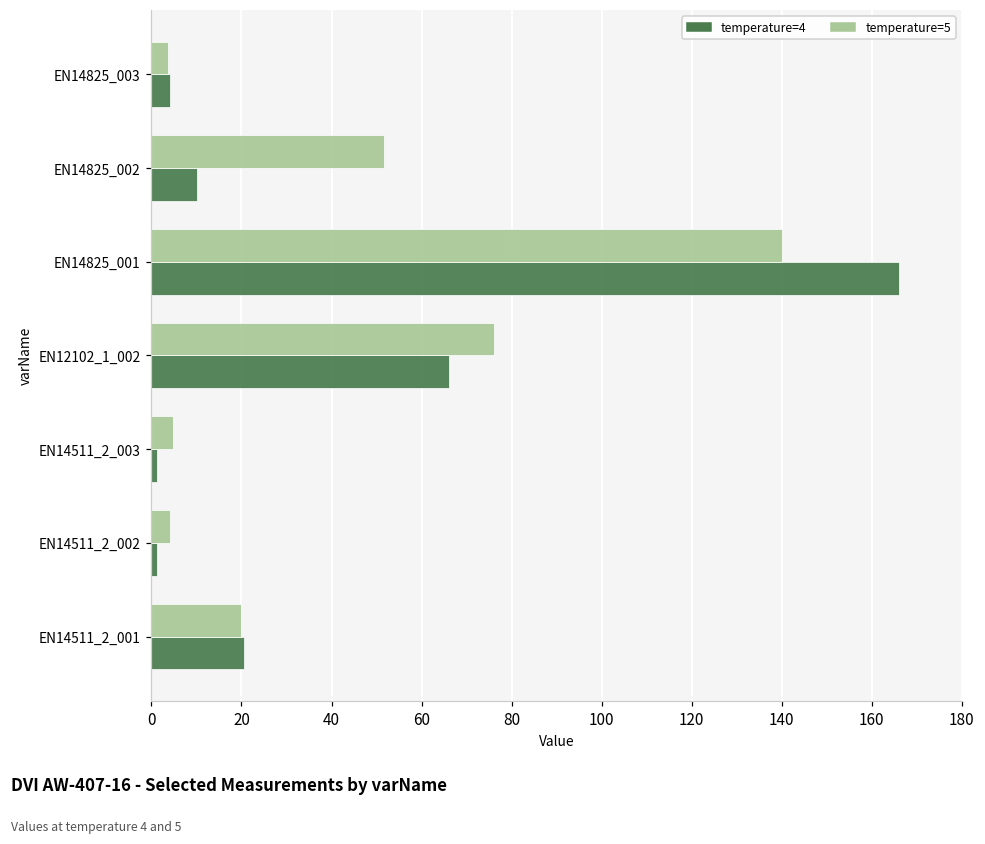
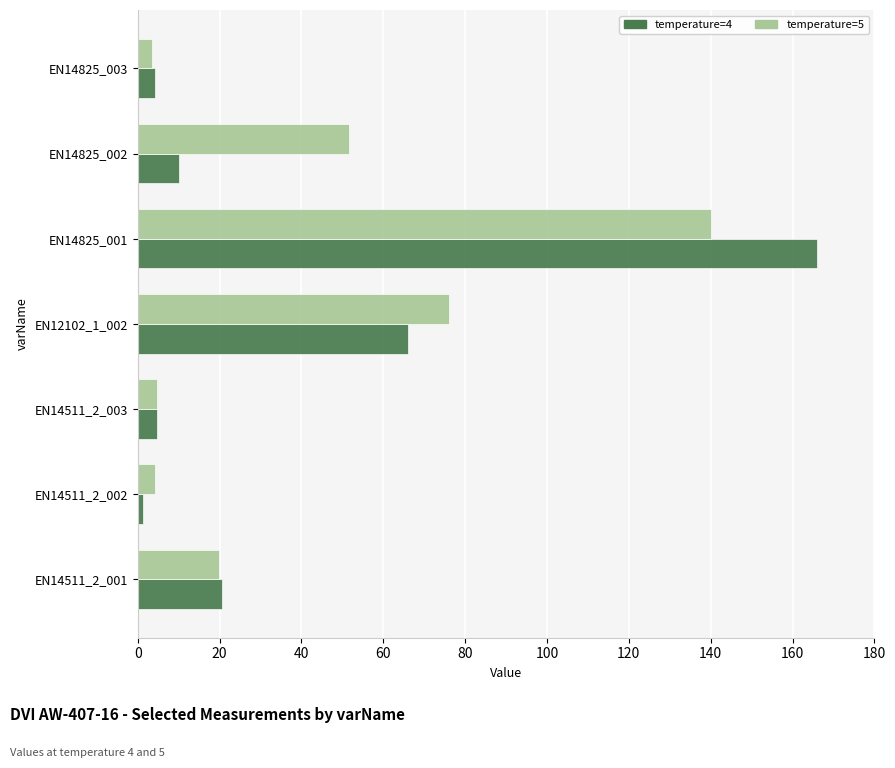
temperature=4, EN14511_2_003: 1 -> 5
